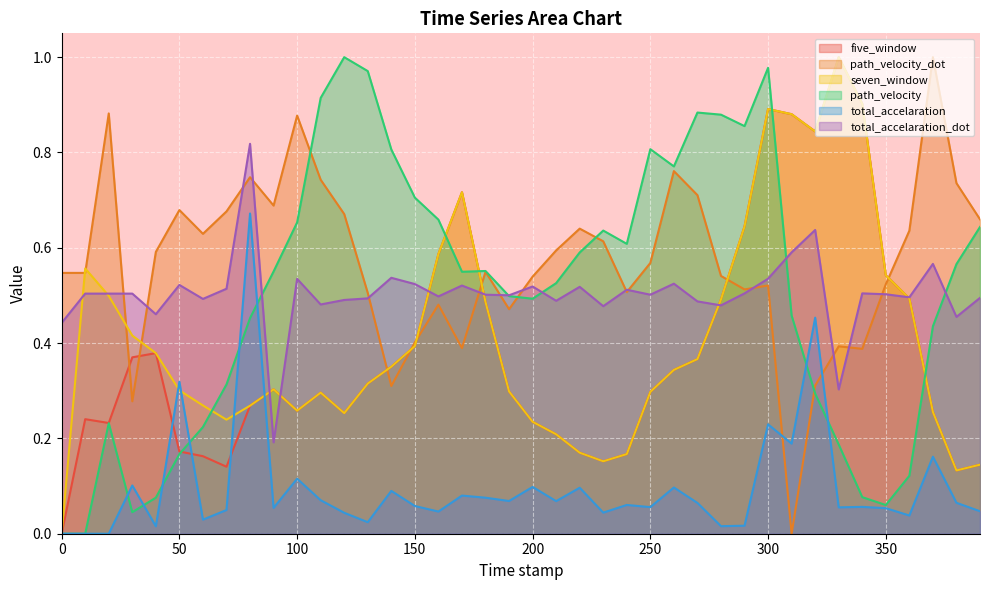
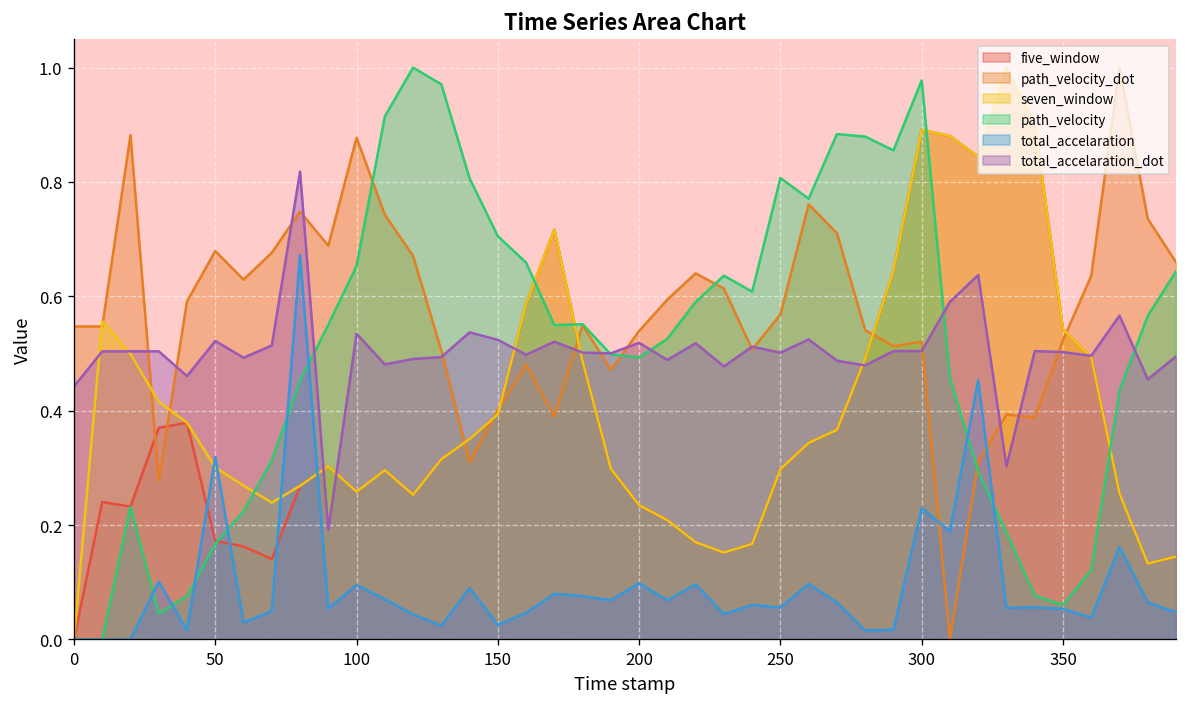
total_accelaration, 100: 0.12 -> 0.10
total_accelaration, 150: 0.06 -> 0.03
total_accelaration_dot, 300: 0.54 -> 0.50
